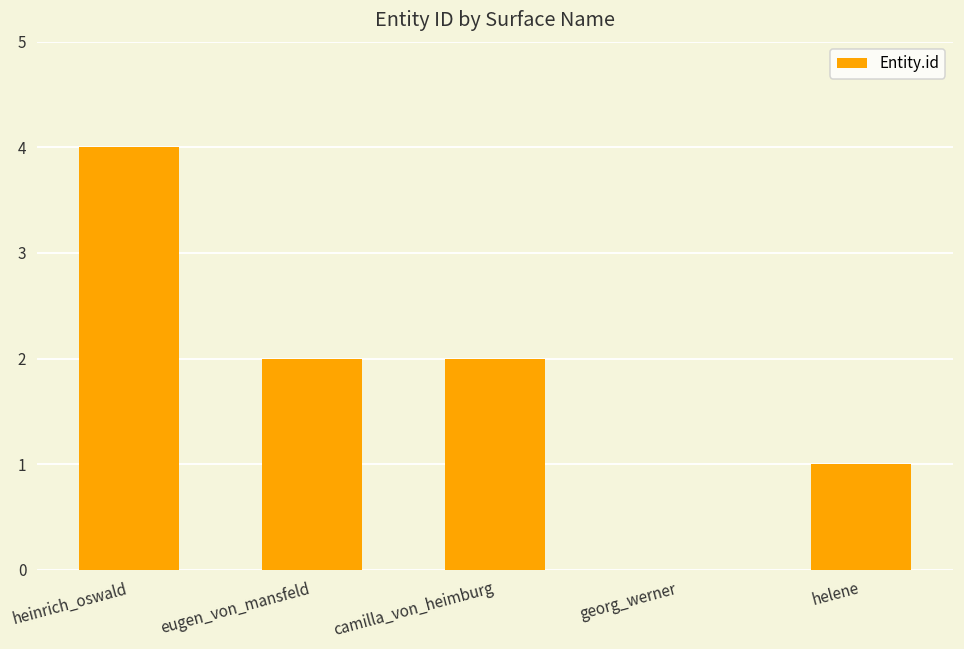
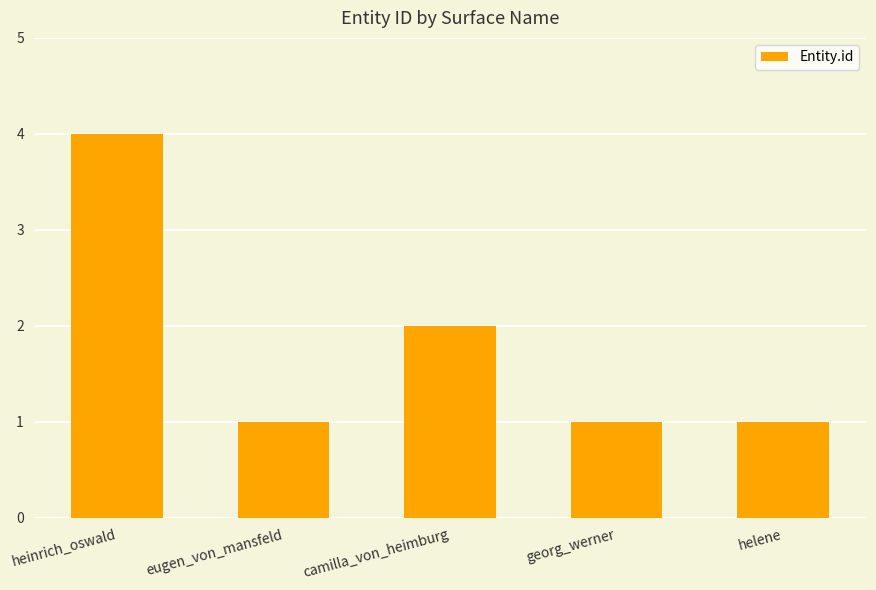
eugen_von_mansfeld: 2 -> 1
georg_werner: 0 -> 1
